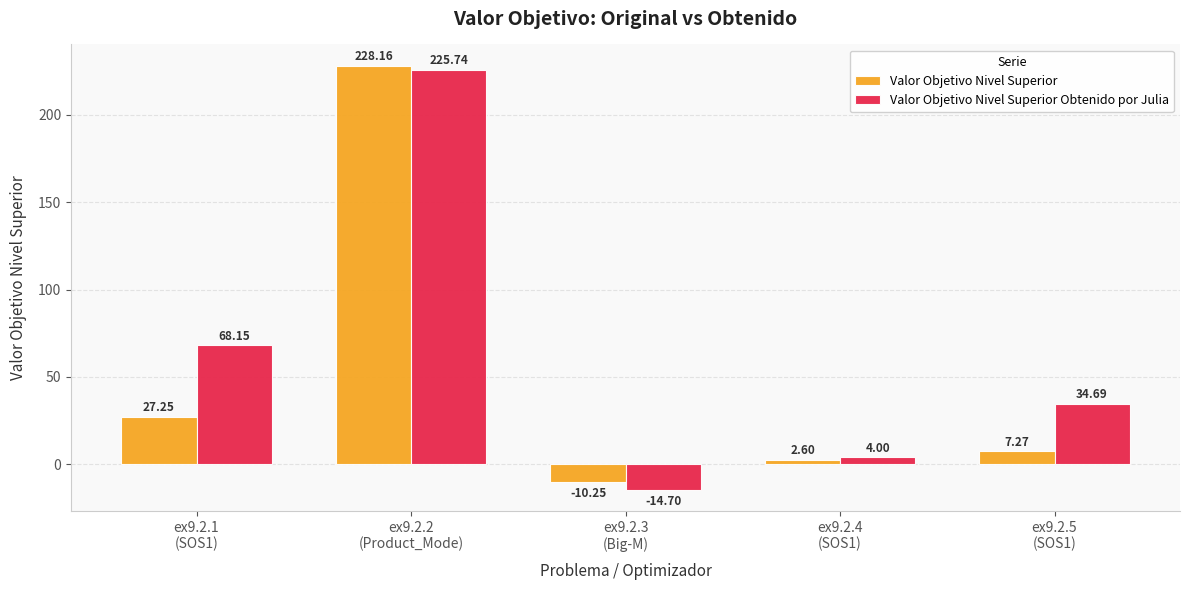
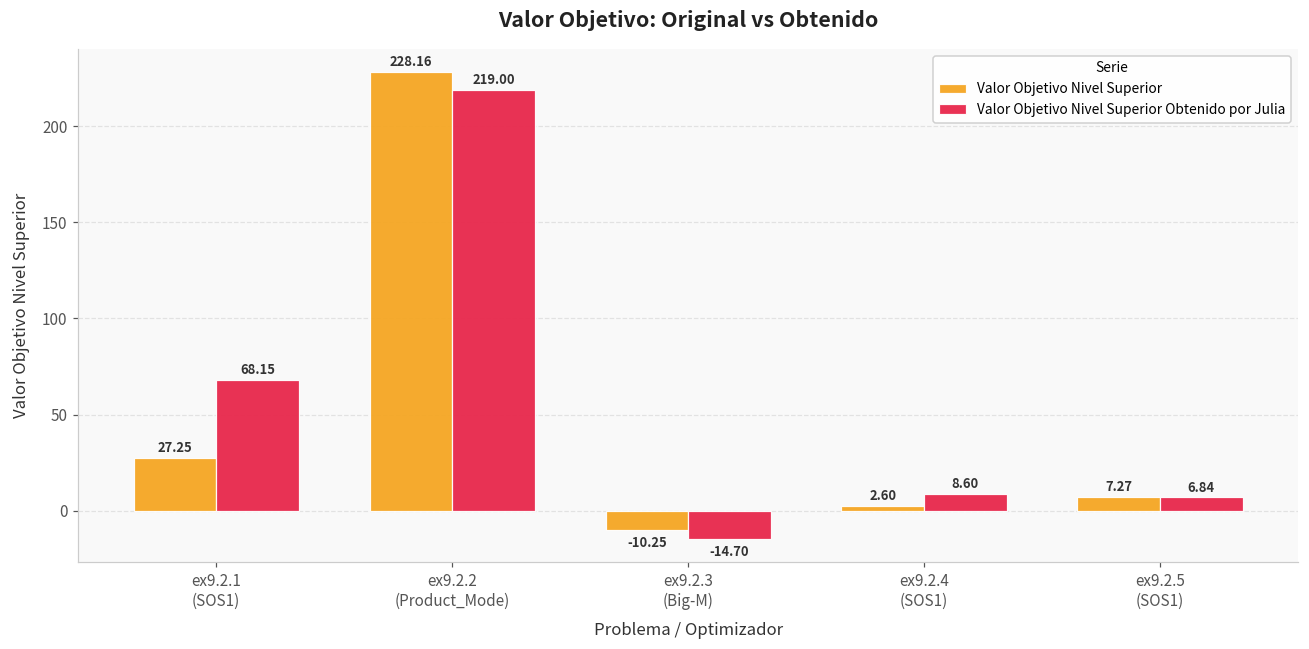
Valor Objetivo Nivel Superior Obtenido por Julia, ex9.2.2 (Product_Mode): 225.74 -> 219.00
Valor Objetivo Nivel Superior Obtenido por Julia, ex9.2.4 (SOS1): 4.00 -> 8.60
Valor Objetivo Nivel Superior Obtenido por Julia, ex9.2.5 (SOS1): 34.69 -> 6.84
